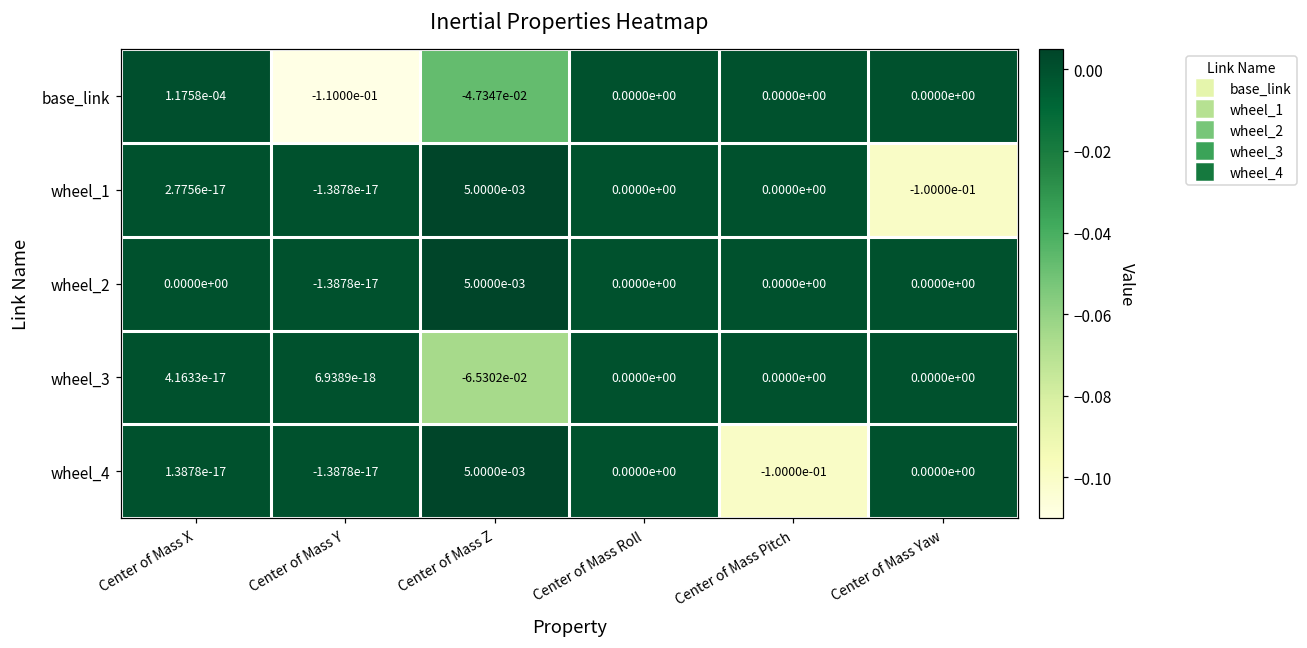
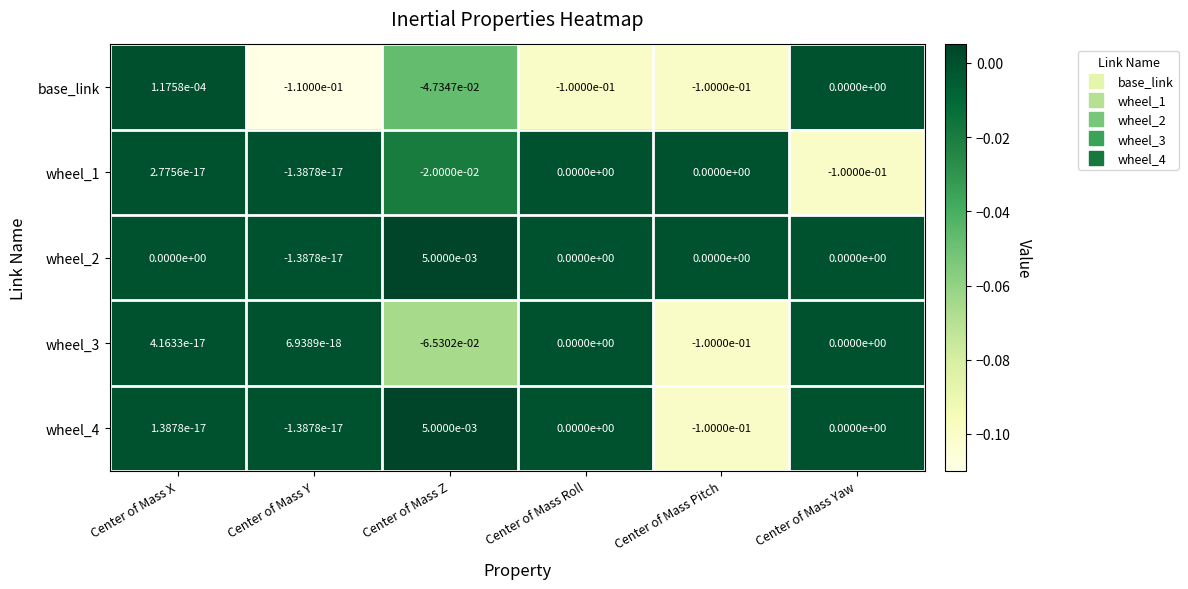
base_link, Center of Mass Roll: 0.0000e+00 -> -1.0000e-01
base_link, Center of Mass Pitch: 0.0000e+00 -> -1.0000e-01
wheel_1, Center of Mass Z: 5.0000e-03 -> -2.0000e-02
wheel_3, Center of Mass Pitch: 0.0000e+00 -> -1.0000e-01
